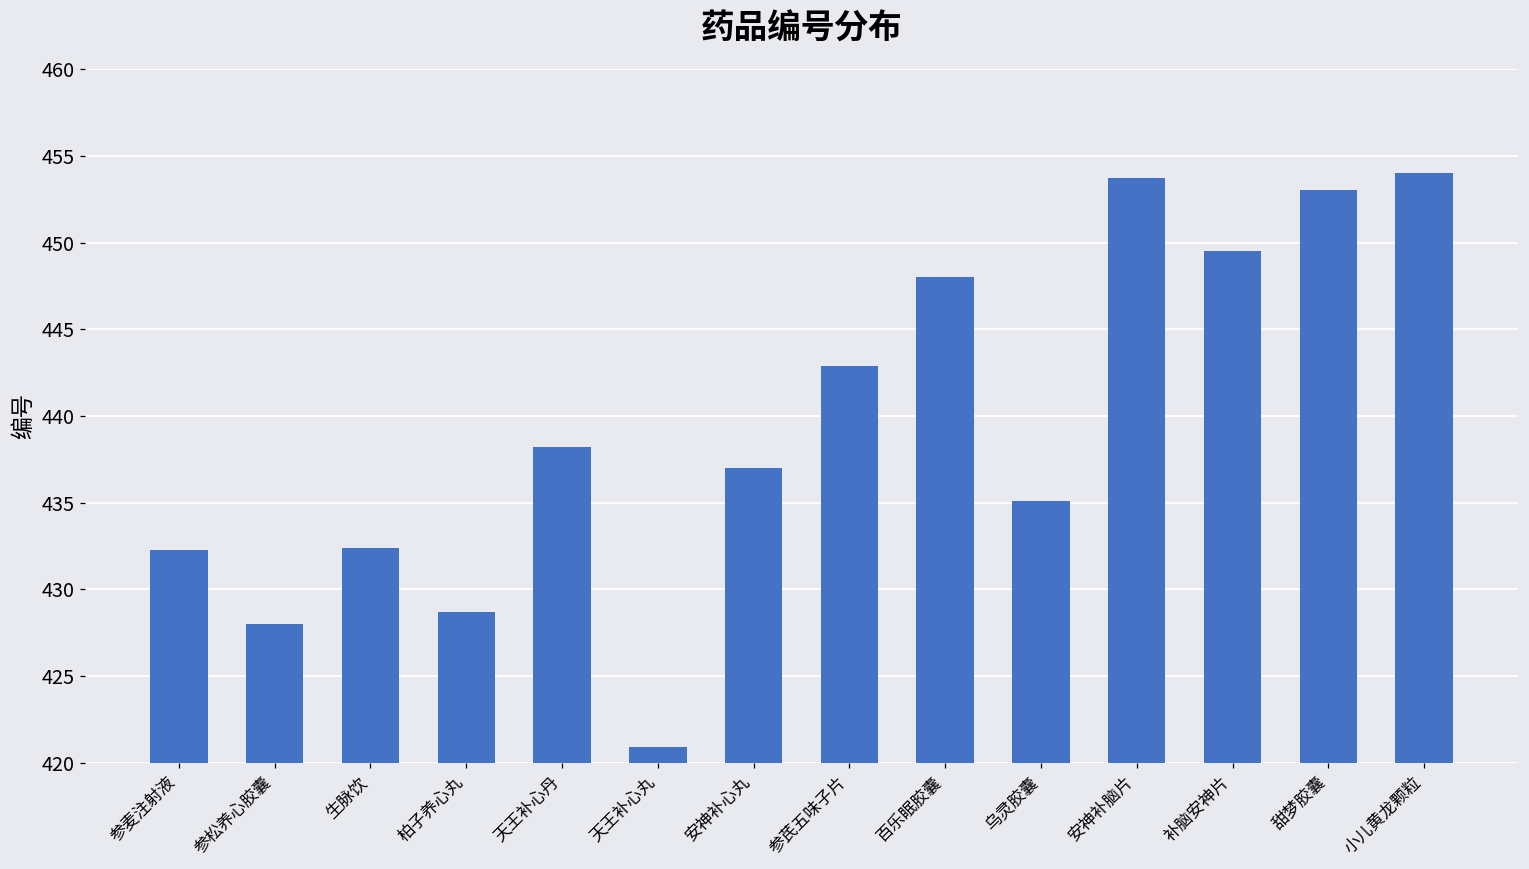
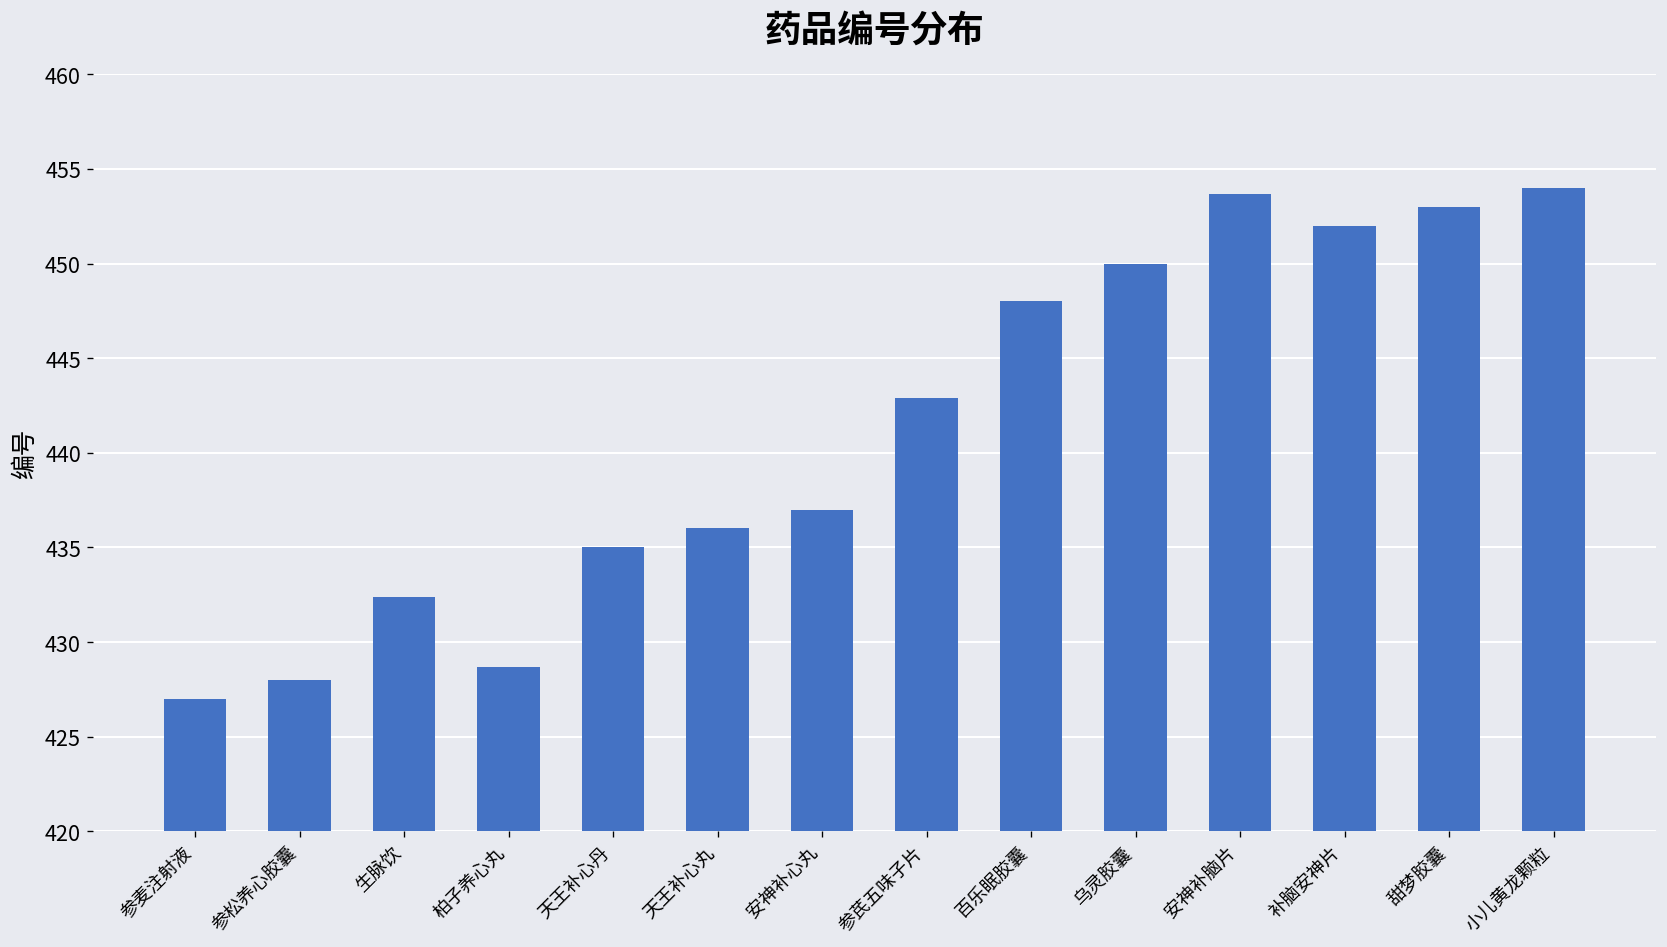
参麦注射液: 432.3 -> 427.0
天王补心丹: 438.2 -> 435.0
天王补心丸: 420.9 -> 436.0
乌灵胶囊: 435.1 -> 450.0
补脑安神片: 449.5 -> 452.0
